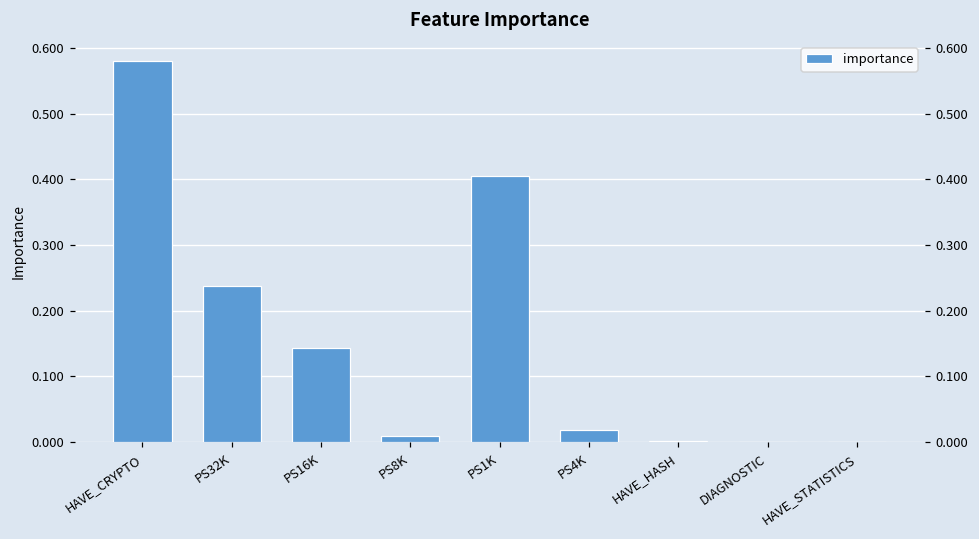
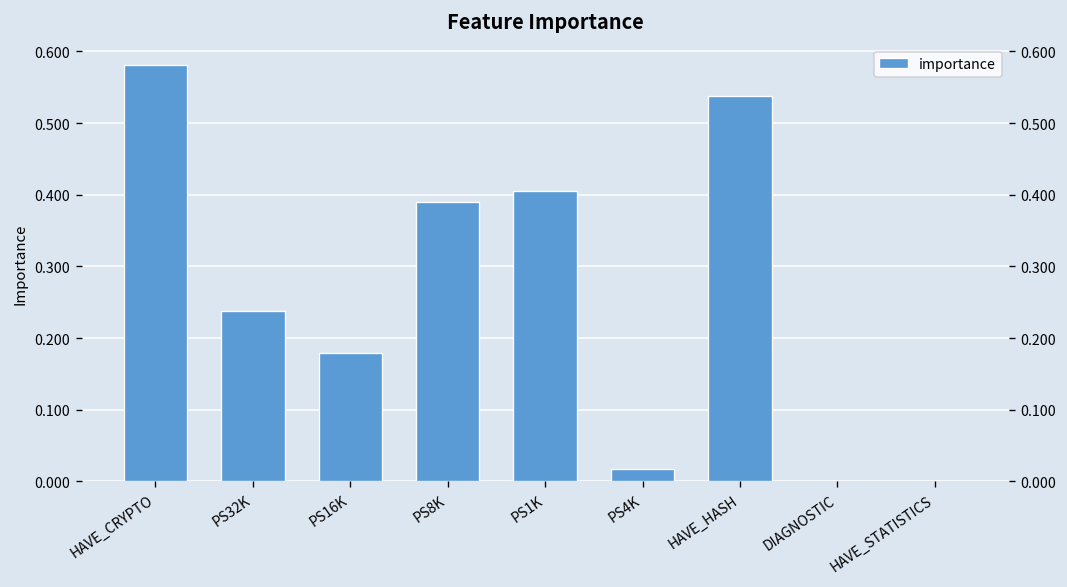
PS16K: 0.14 -> 0.18
PS8K: 0.01 -> 0.39
HAVE_HASH: 0.00 -> 0.54
